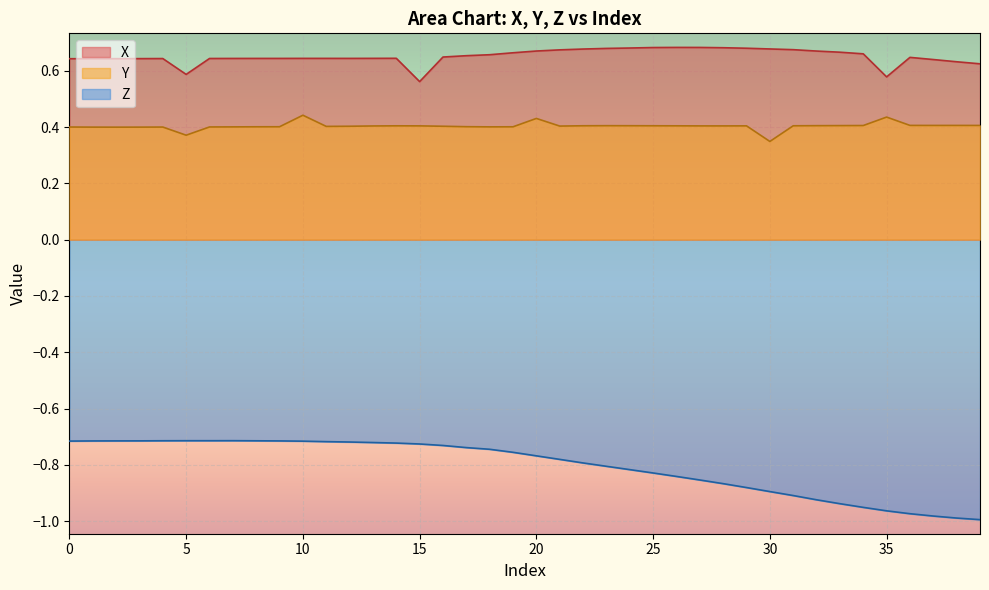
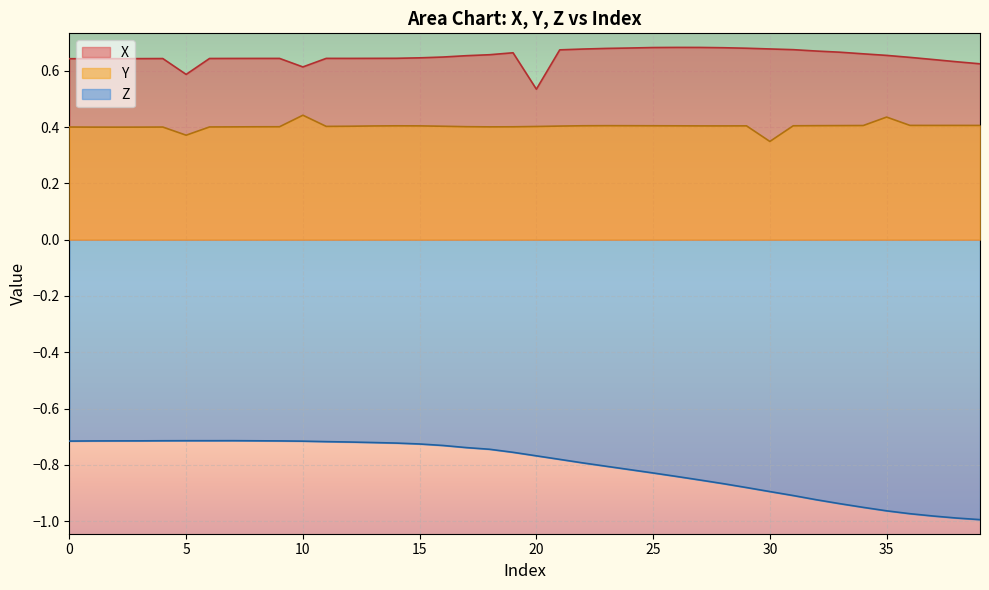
X, 10: 0.64 -> 0.61
X, 15: 0.56 -> 0.65
X, 20: 0.67 -> 0.53
Y, 20: 0.43 -> 0.40
X, 35: 0.58 -> 0.65
